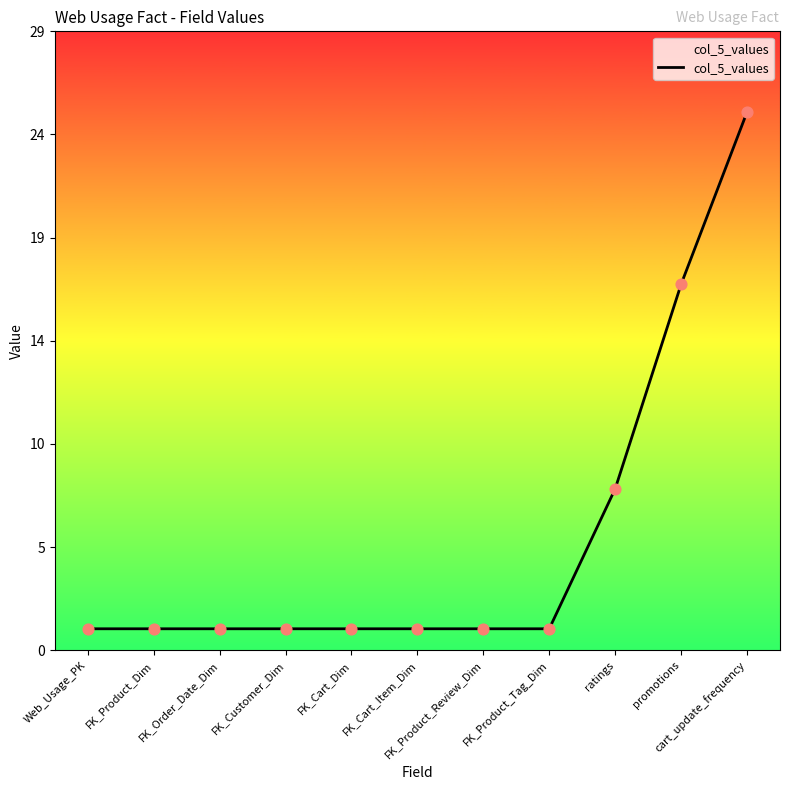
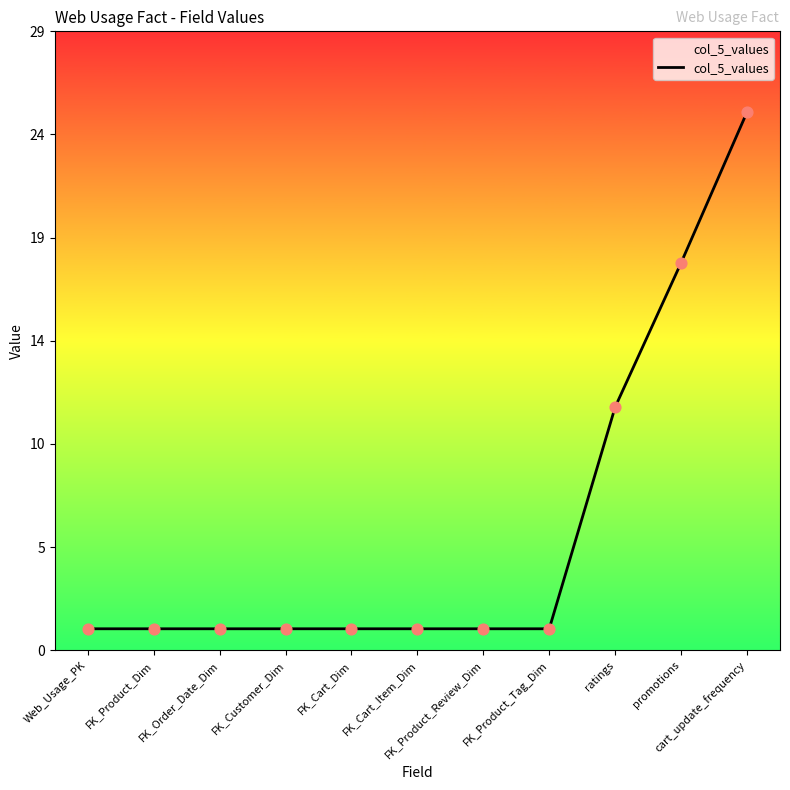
ratings: 7.5 -> 11.3
promotions: 17 -> 18
